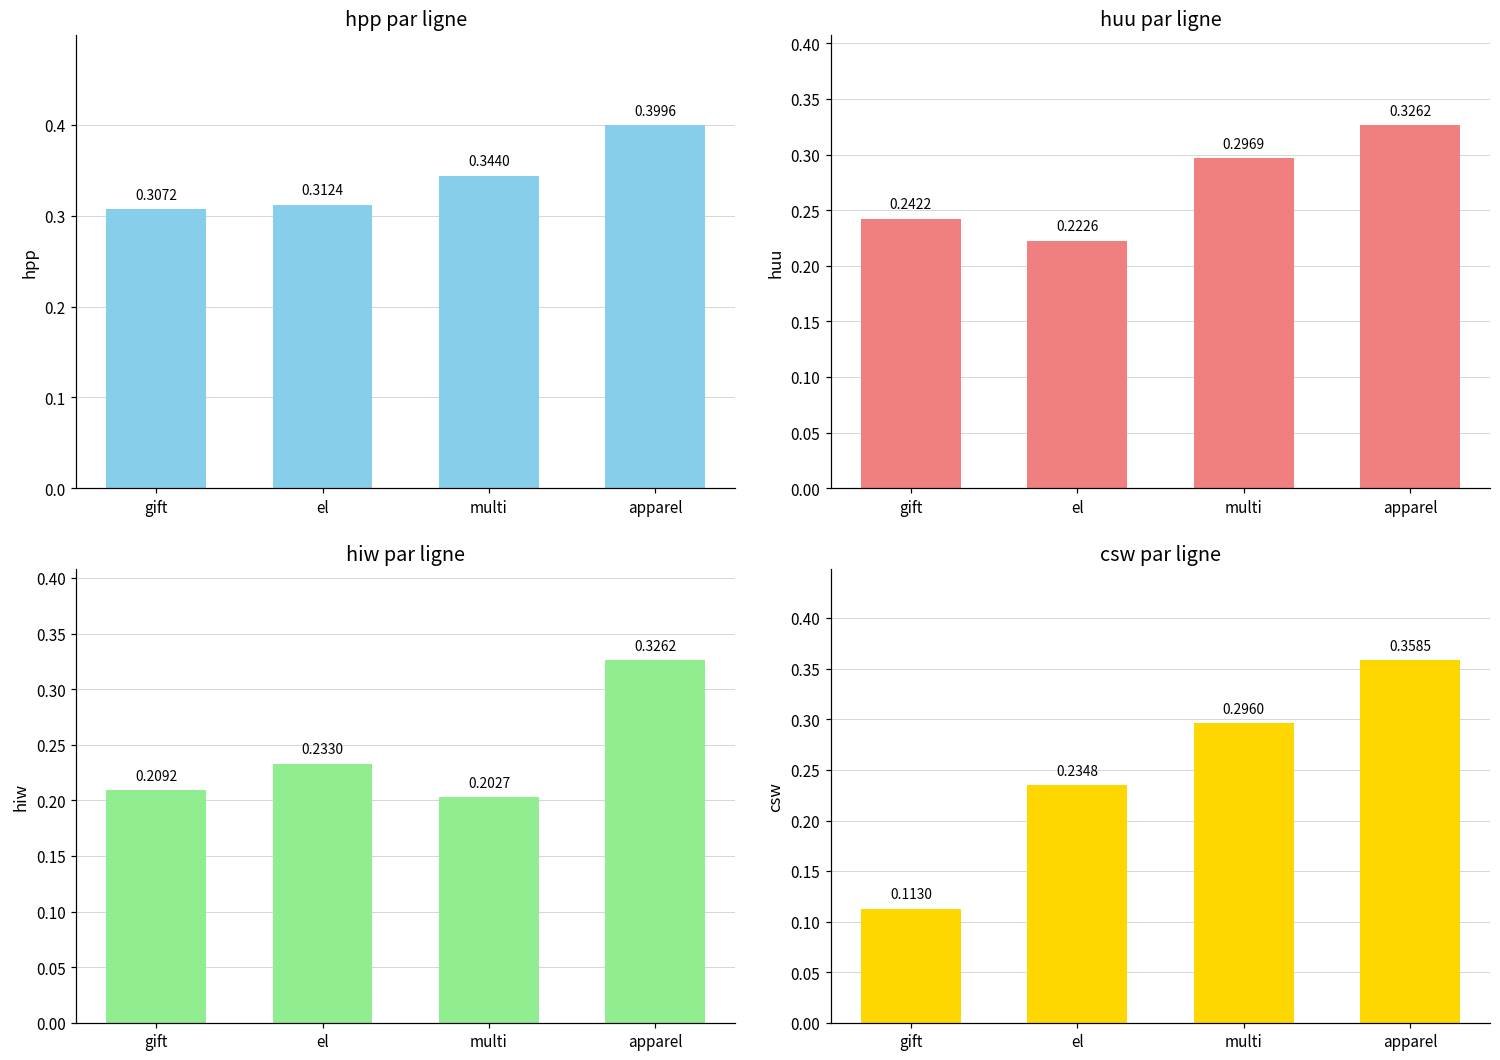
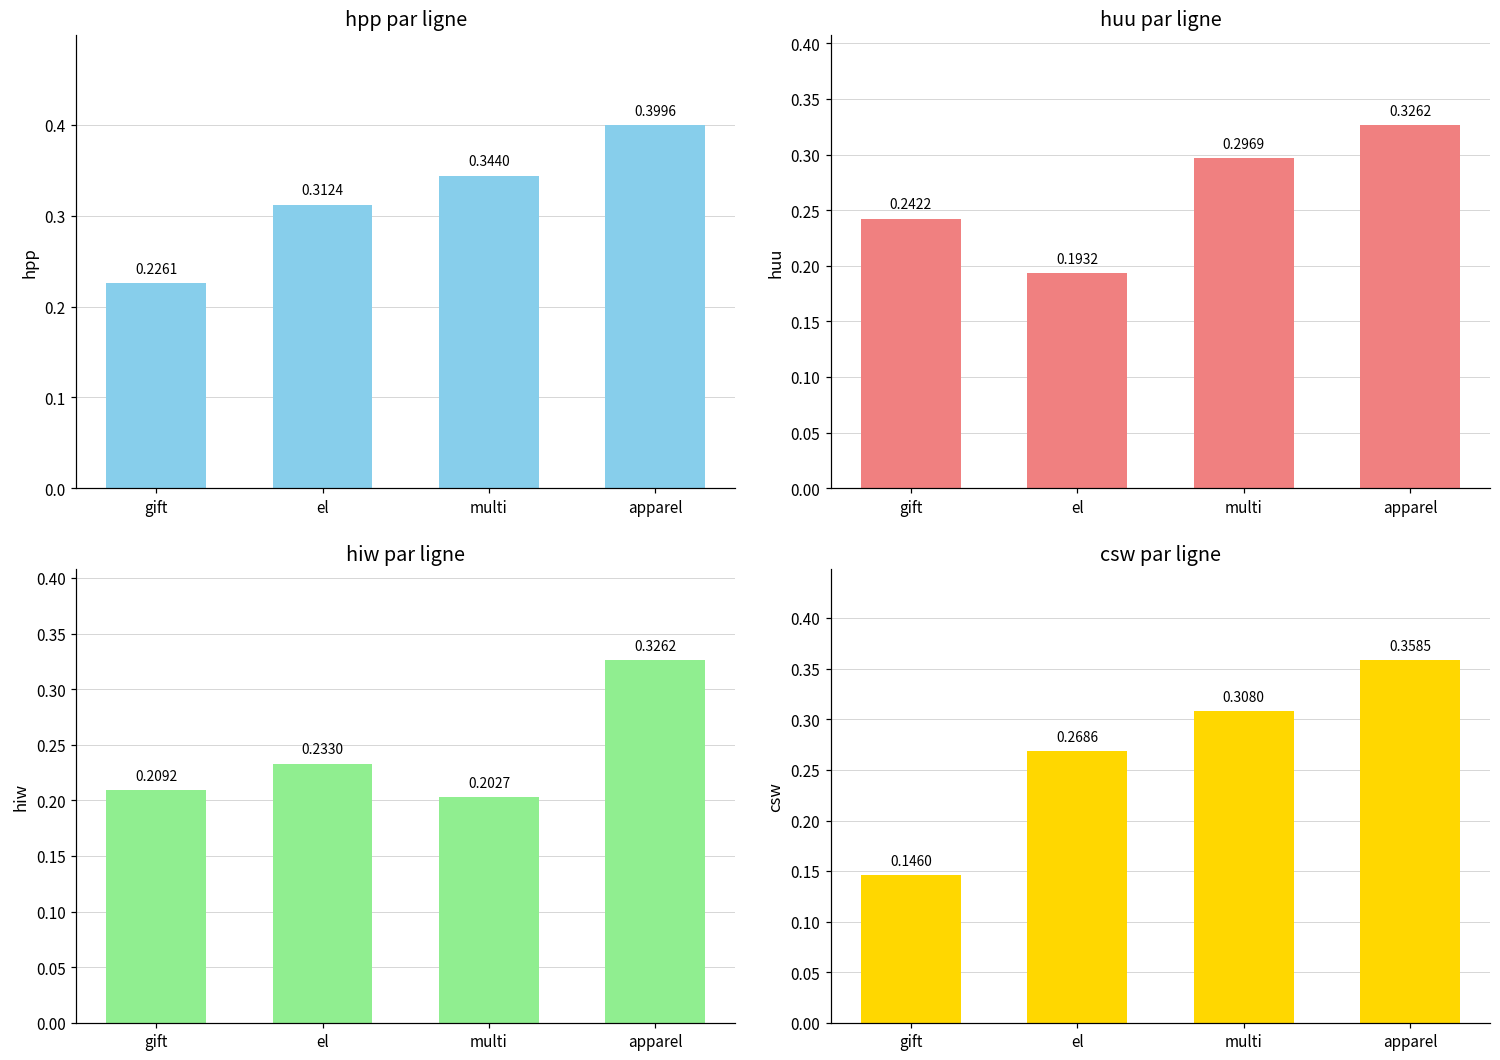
hpp par ligne, gift: 0.3072 -> 0.2261
huu par ligne, el: 0.2226 -> 0.1932
csw par ligne, gift: 0.1130 -> 0.1460
csw par ligne, el: 0.2348 -> 0.2686
csw par ligne, multi: 0.2960 -> 0.3080
